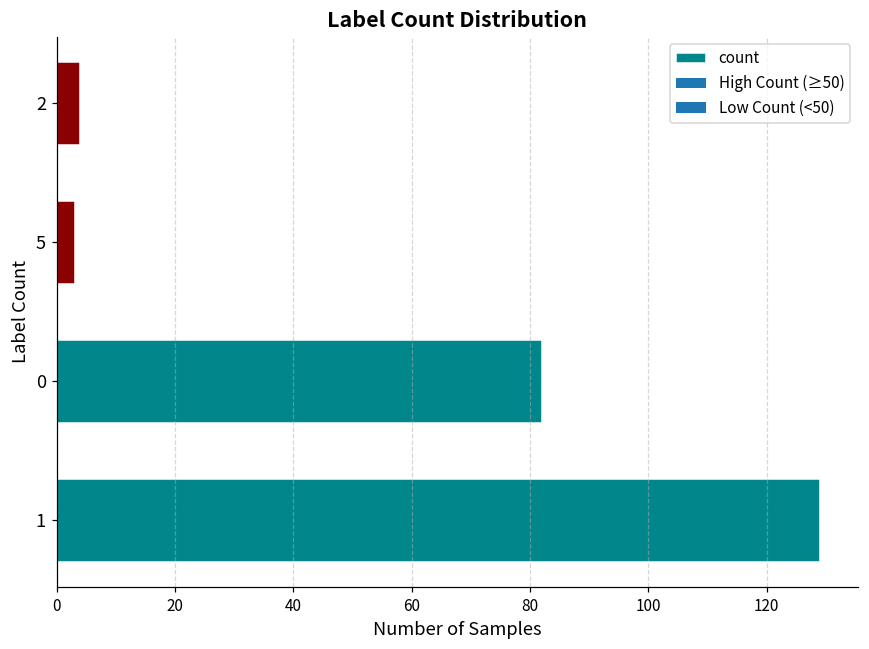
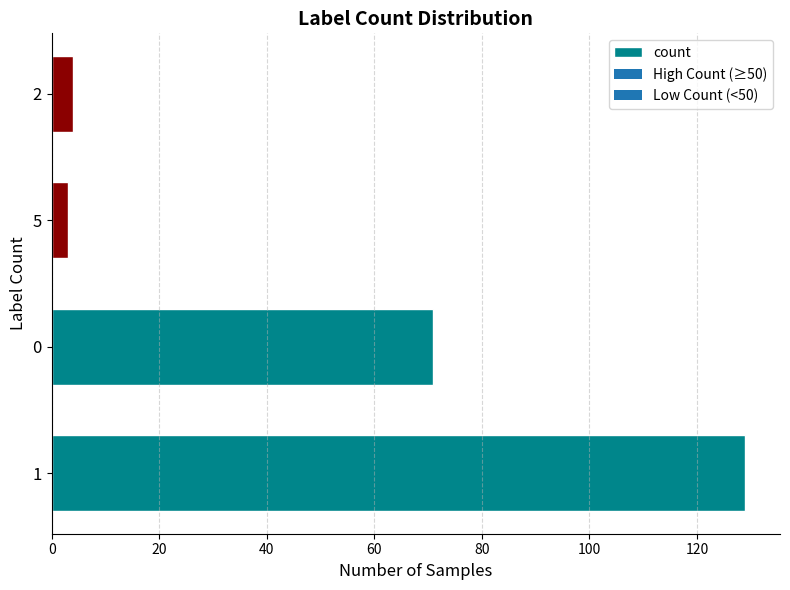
0: 82 -> 71
